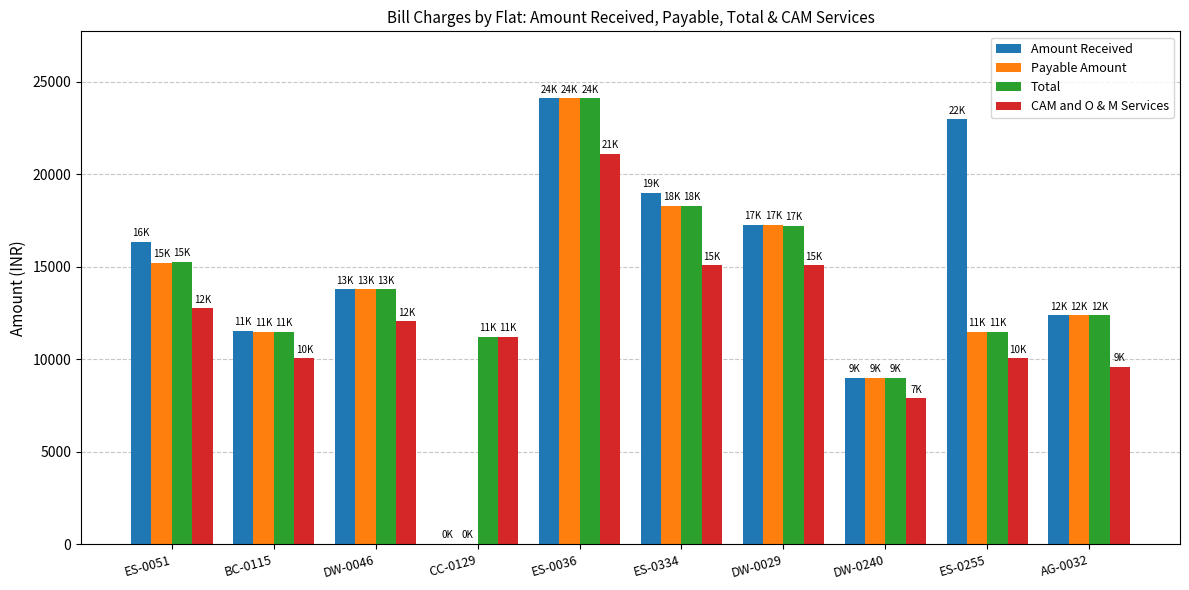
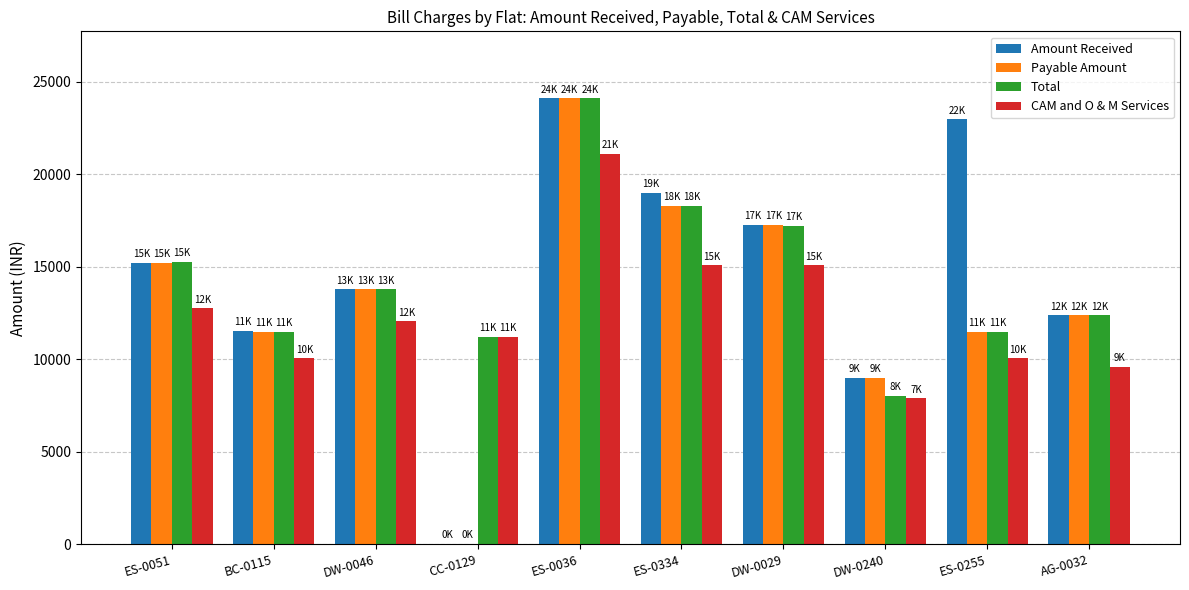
Amount Received, ES-0051: 16K -> 15K
Total, DW-0240: 9K -> 8K
